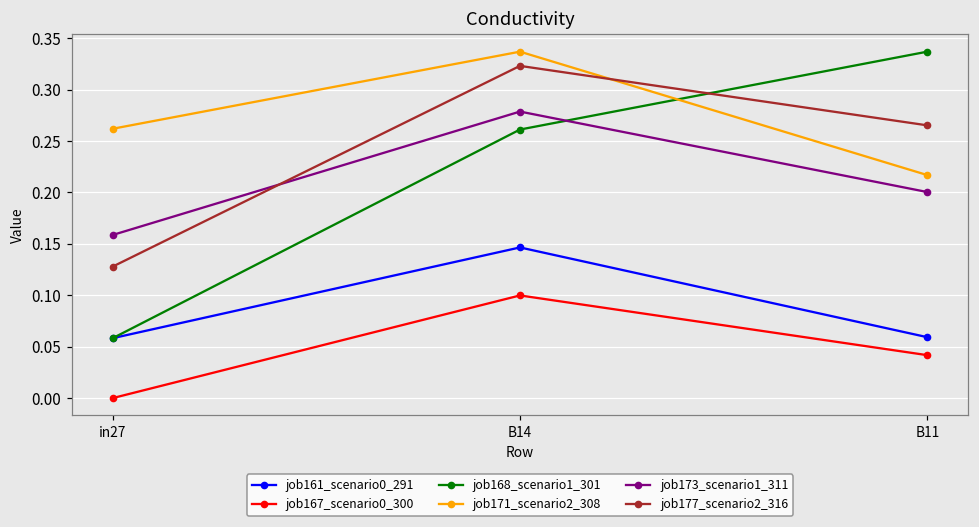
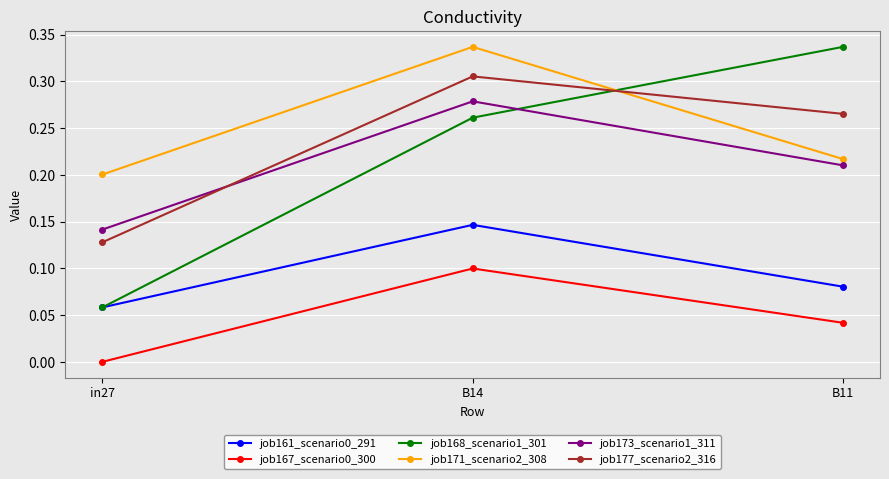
job171_scenario2_308, in27: 0.26 -> 0.20
job173_scenario1_311, in27: 0.16 -> 0.14
job177_scenario2_316, B14: 0.32 -> 0.31
job161_scenario0_291, B11: 0.06 -> 0.08
job173_scenario1_311, B11: 0.20 -> 0.21
